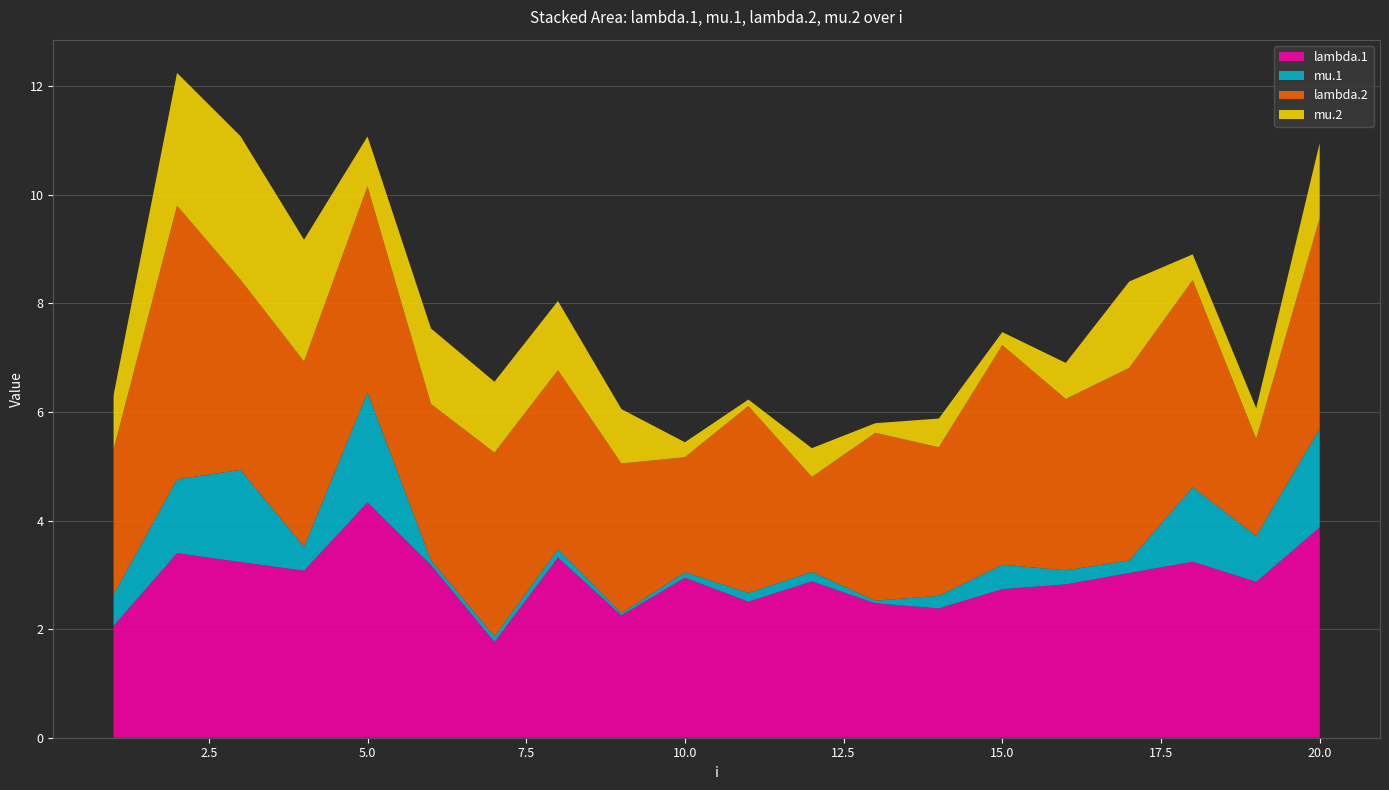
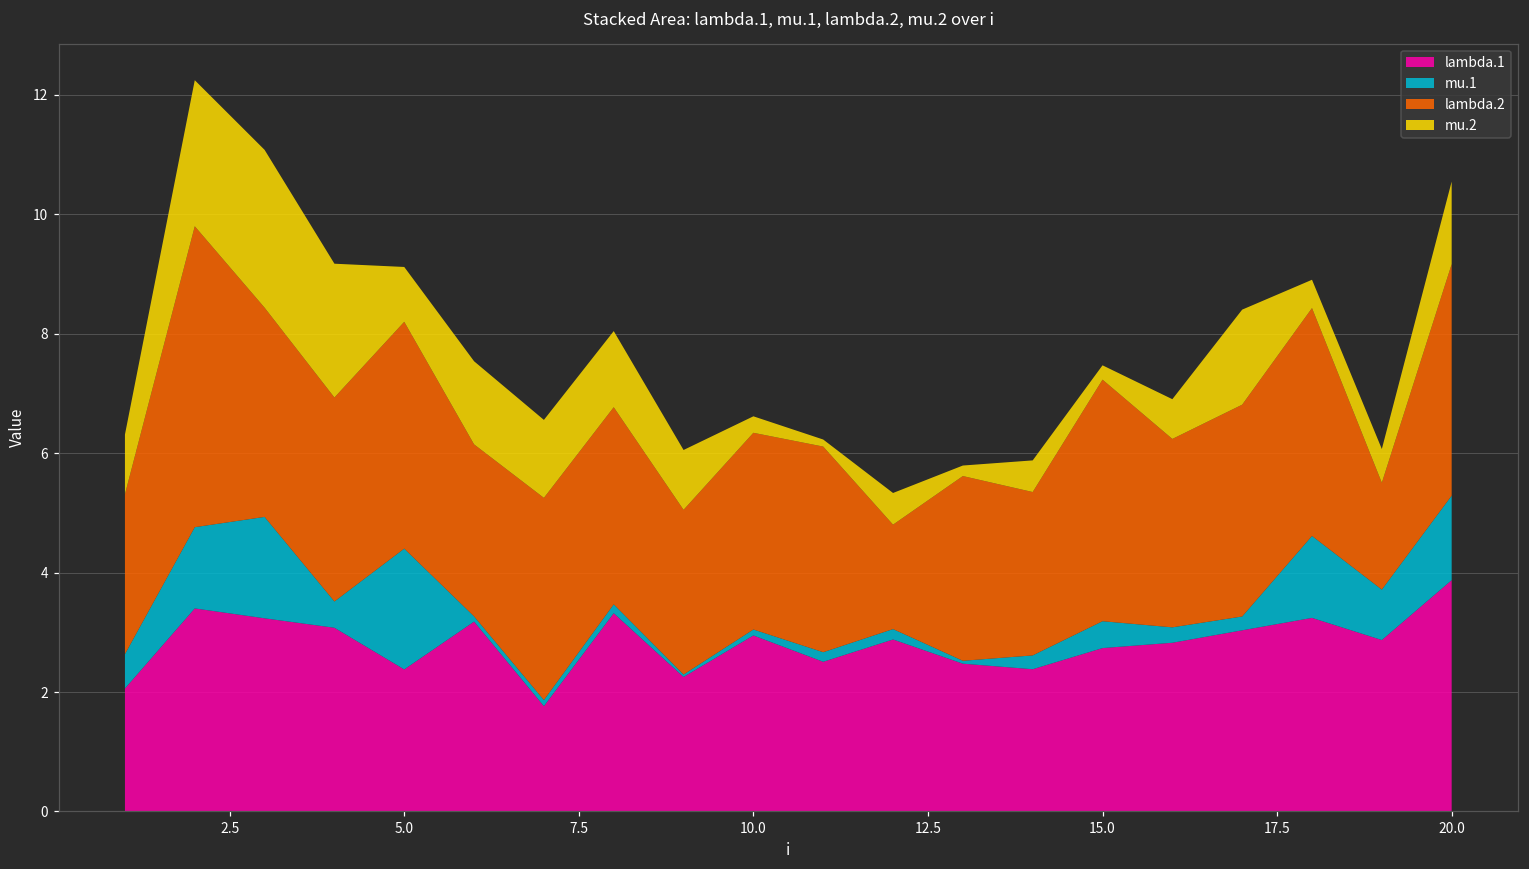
lambda.1, 5.0: 4.3 -> 2.4
lambda.2, 10.0: 2.1 -> 3.3
mu.1, 20.0: 1.8 -> 1.4
